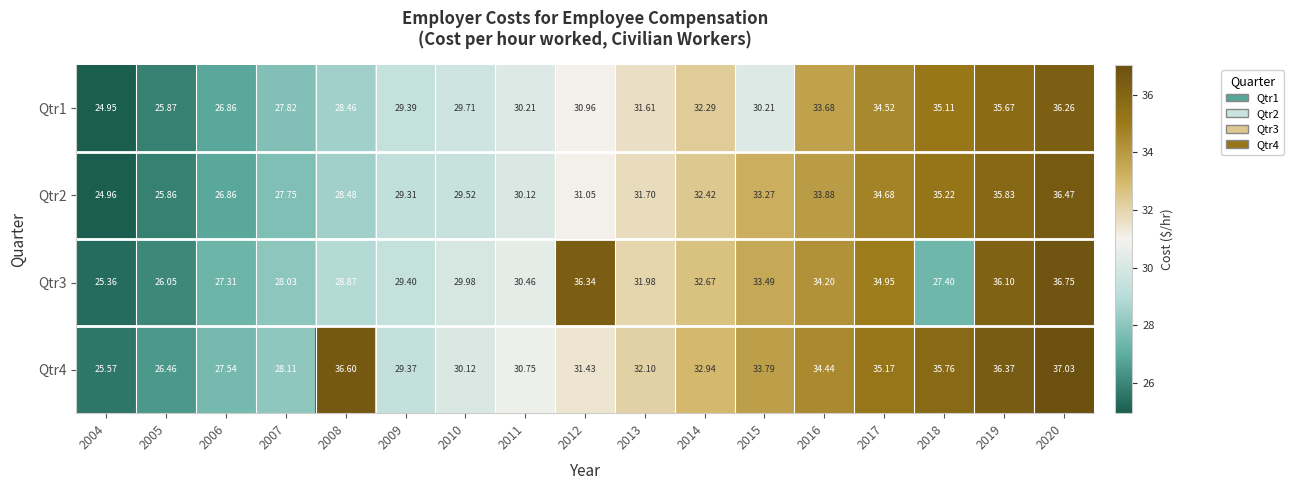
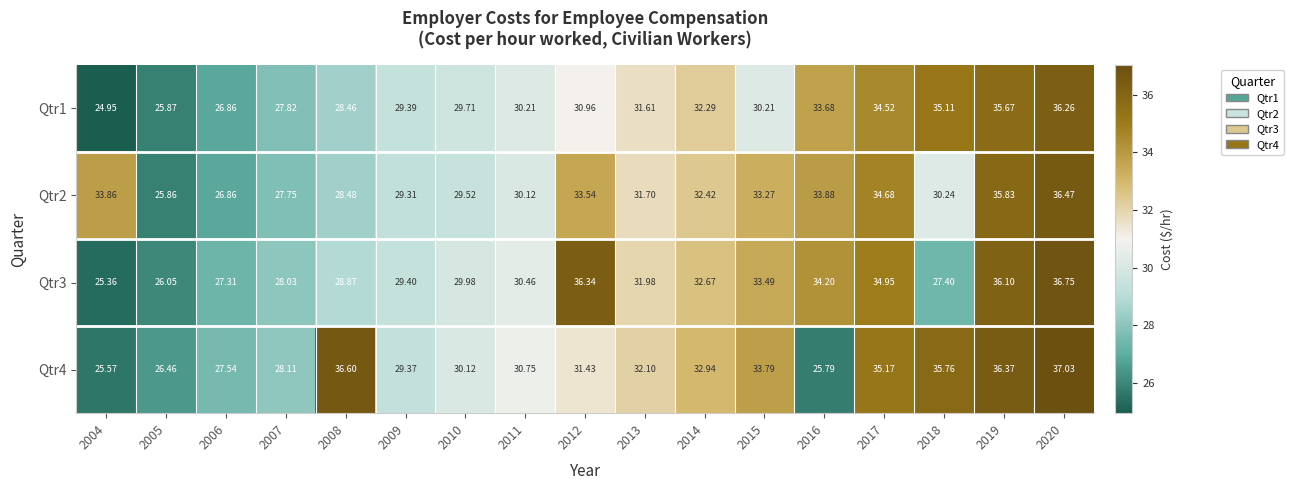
Qtr2, 2004: 24.96 -> 33.86
Qtr2, 2012: 31.05 -> 33.54
Qtr2, 2018: 35.22 -> 30.24
Qtr4, 2016: 34.44 -> 25.79
